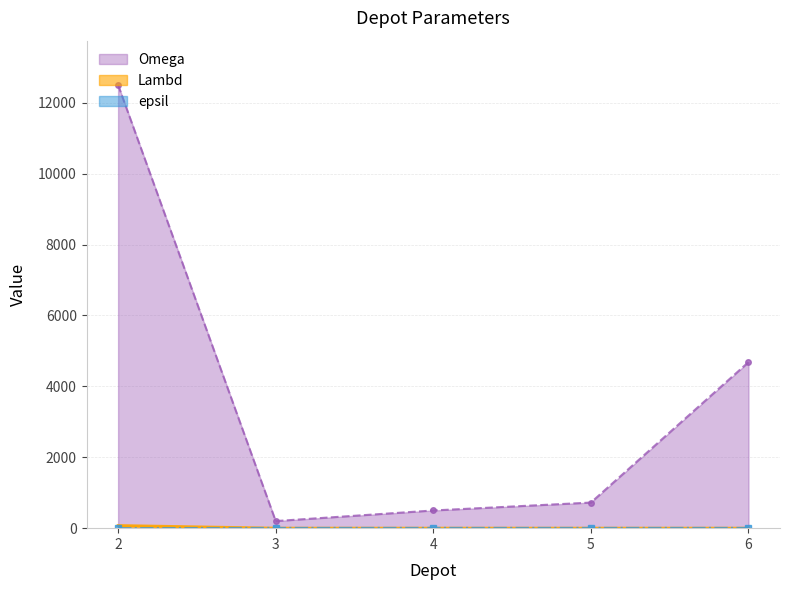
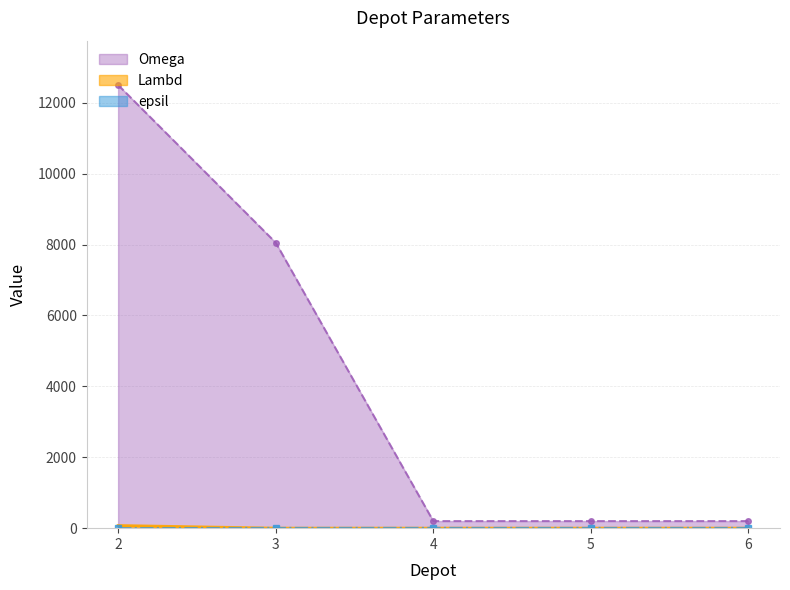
Omega, 3: 200 -> 8100
Omega, 4: 500 -> 200
Omega, 5: 700 -> 200
Omega, 6: 4700 -> 200
